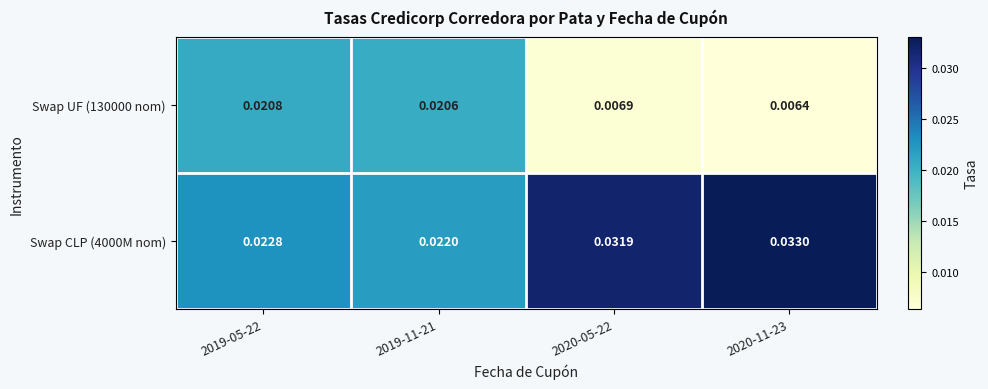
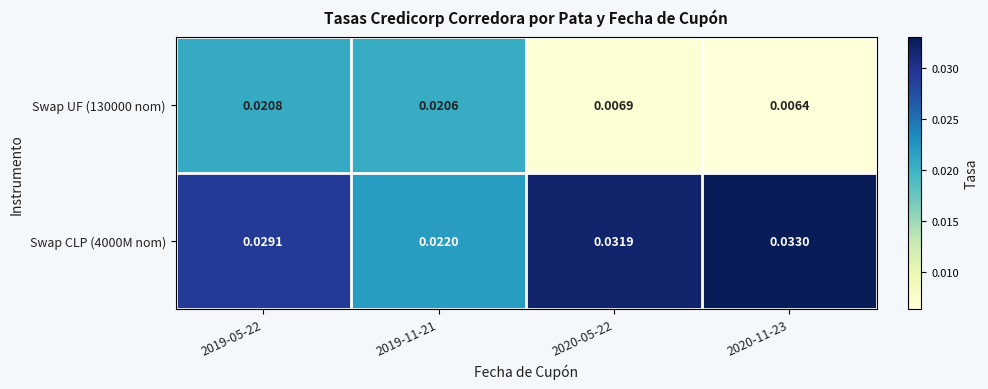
Swap CLP (4000M nom), 2019-05-22: 0.0228 -> 0.0291
